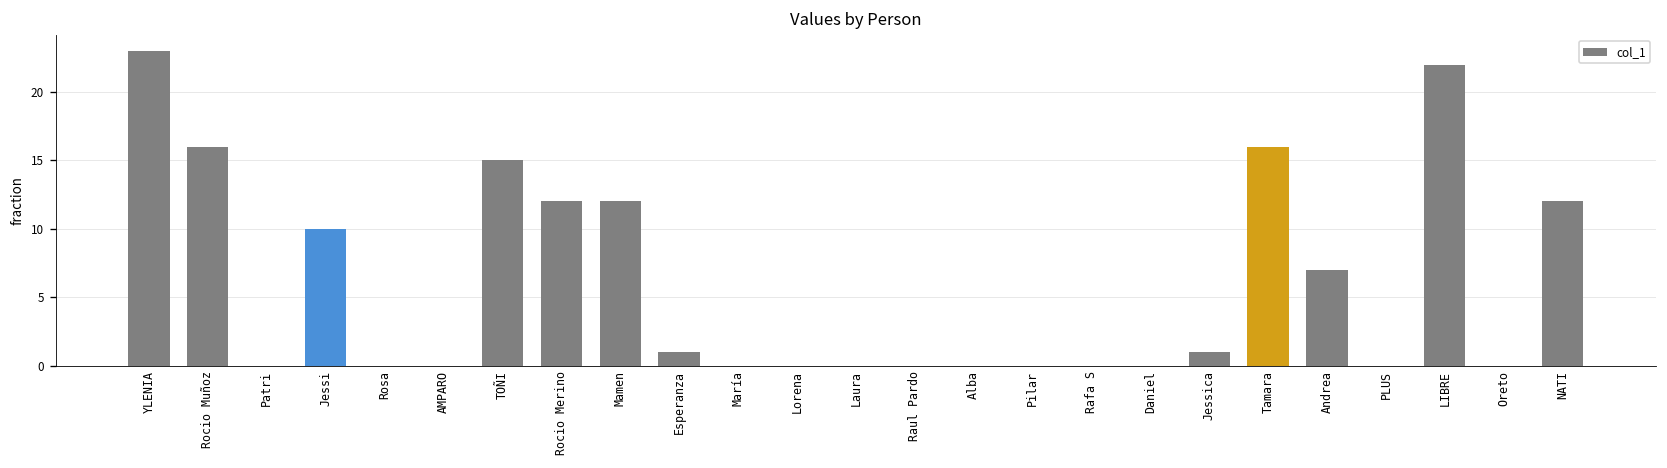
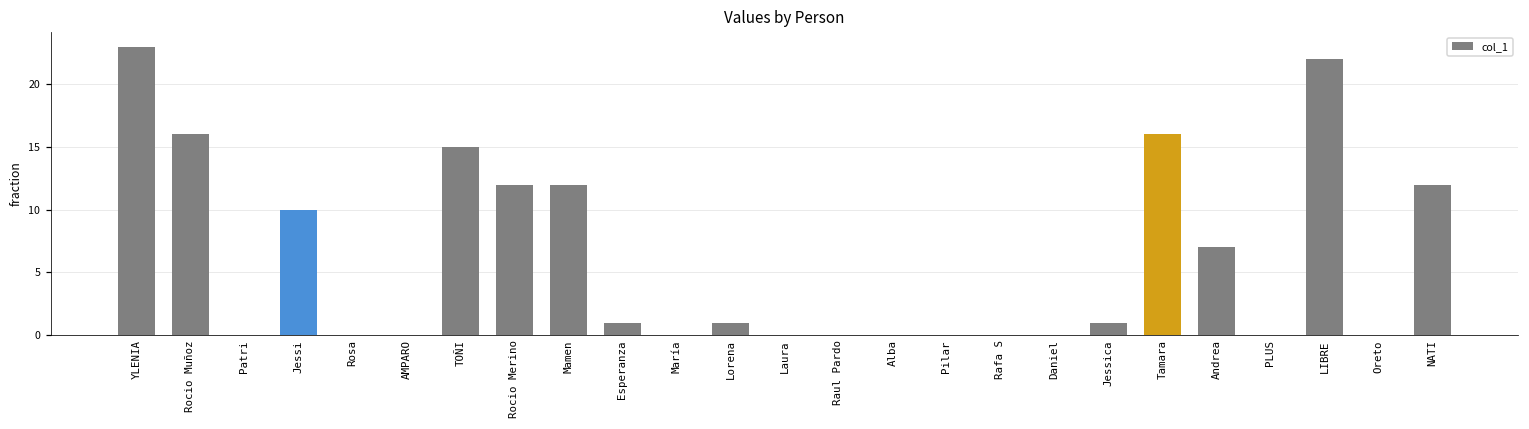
Lorena: 0 -> 1
